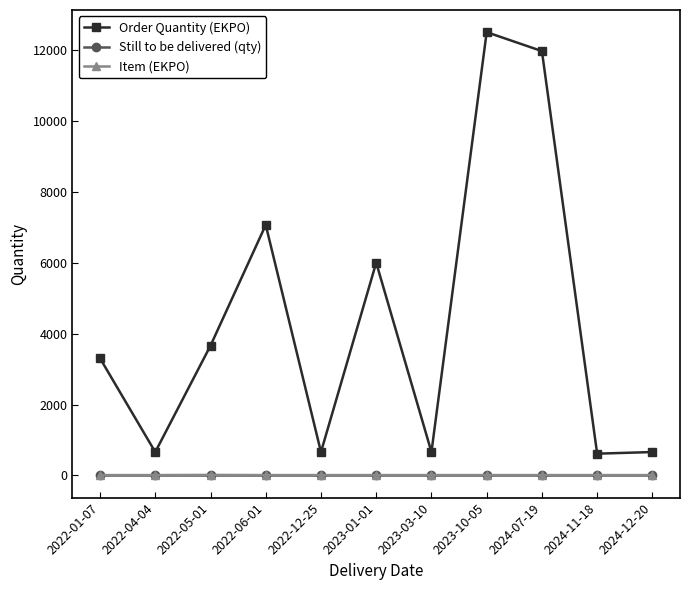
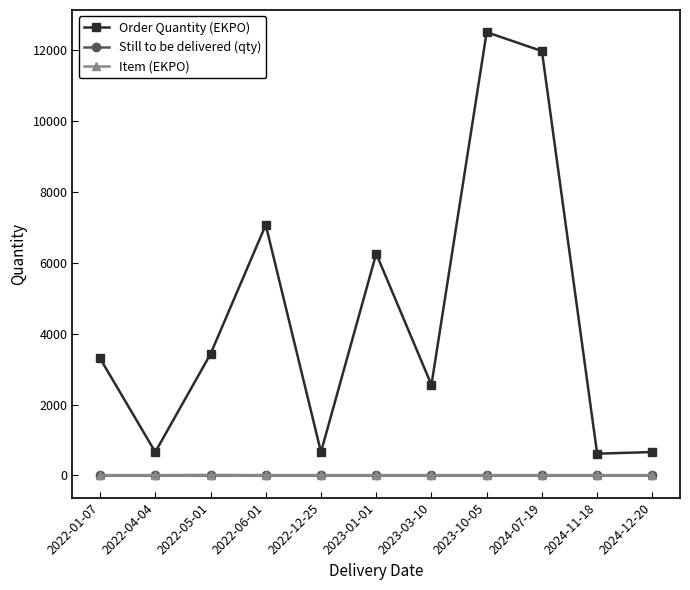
Order Quantity (EKPO), 2022-05-01: 3700 -> 3400
Order Quantity (EKPO), 2023-01-01: 6000 -> 6300
Order Quantity (EKPO), 2023-03-10: 700 -> 2600
